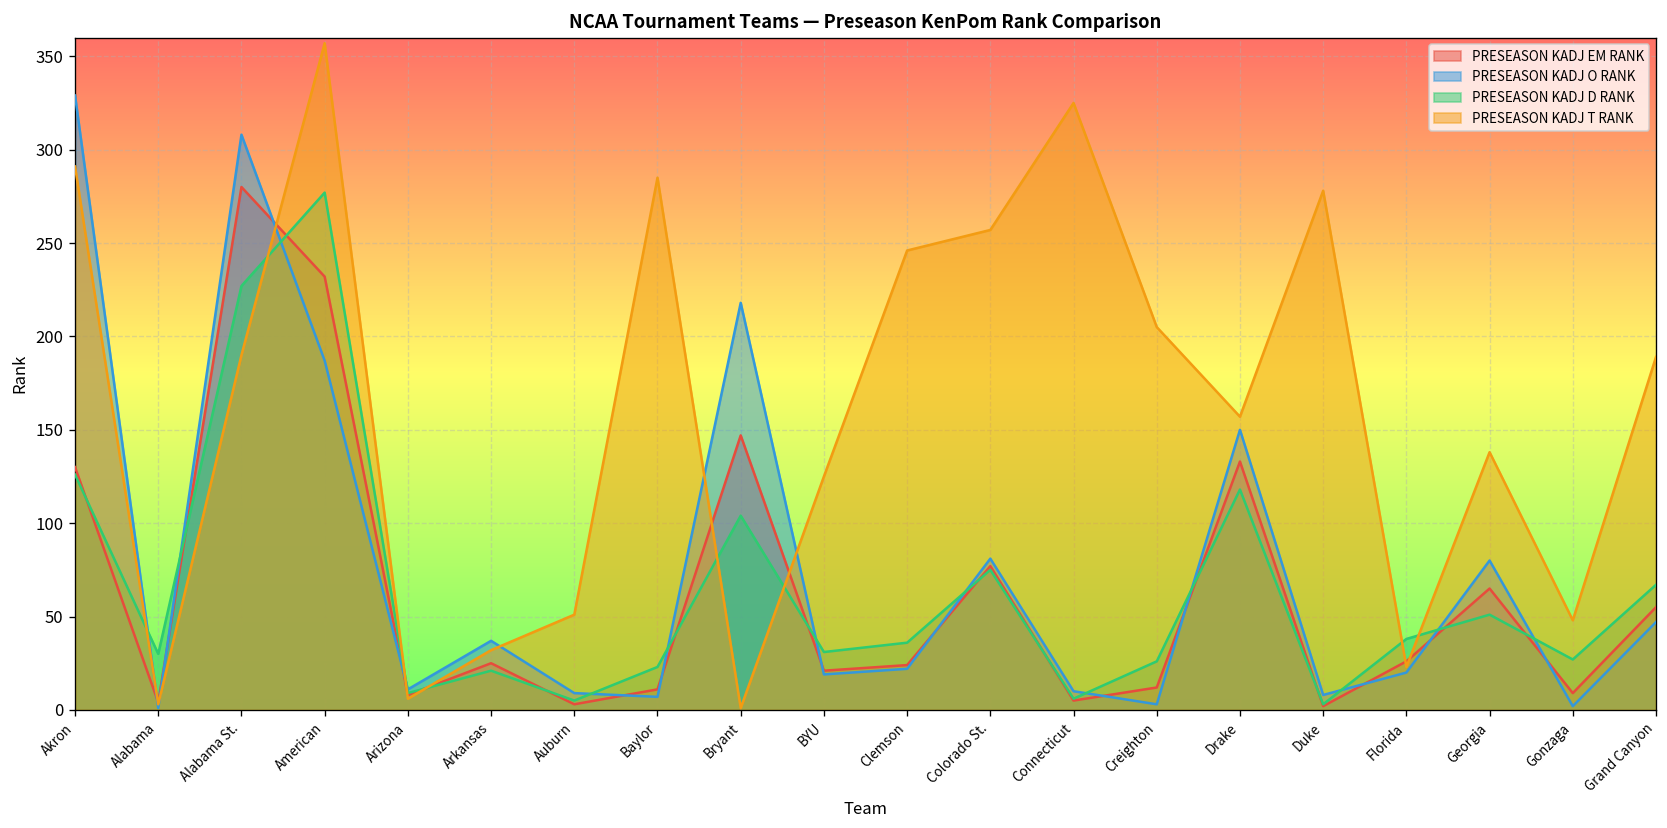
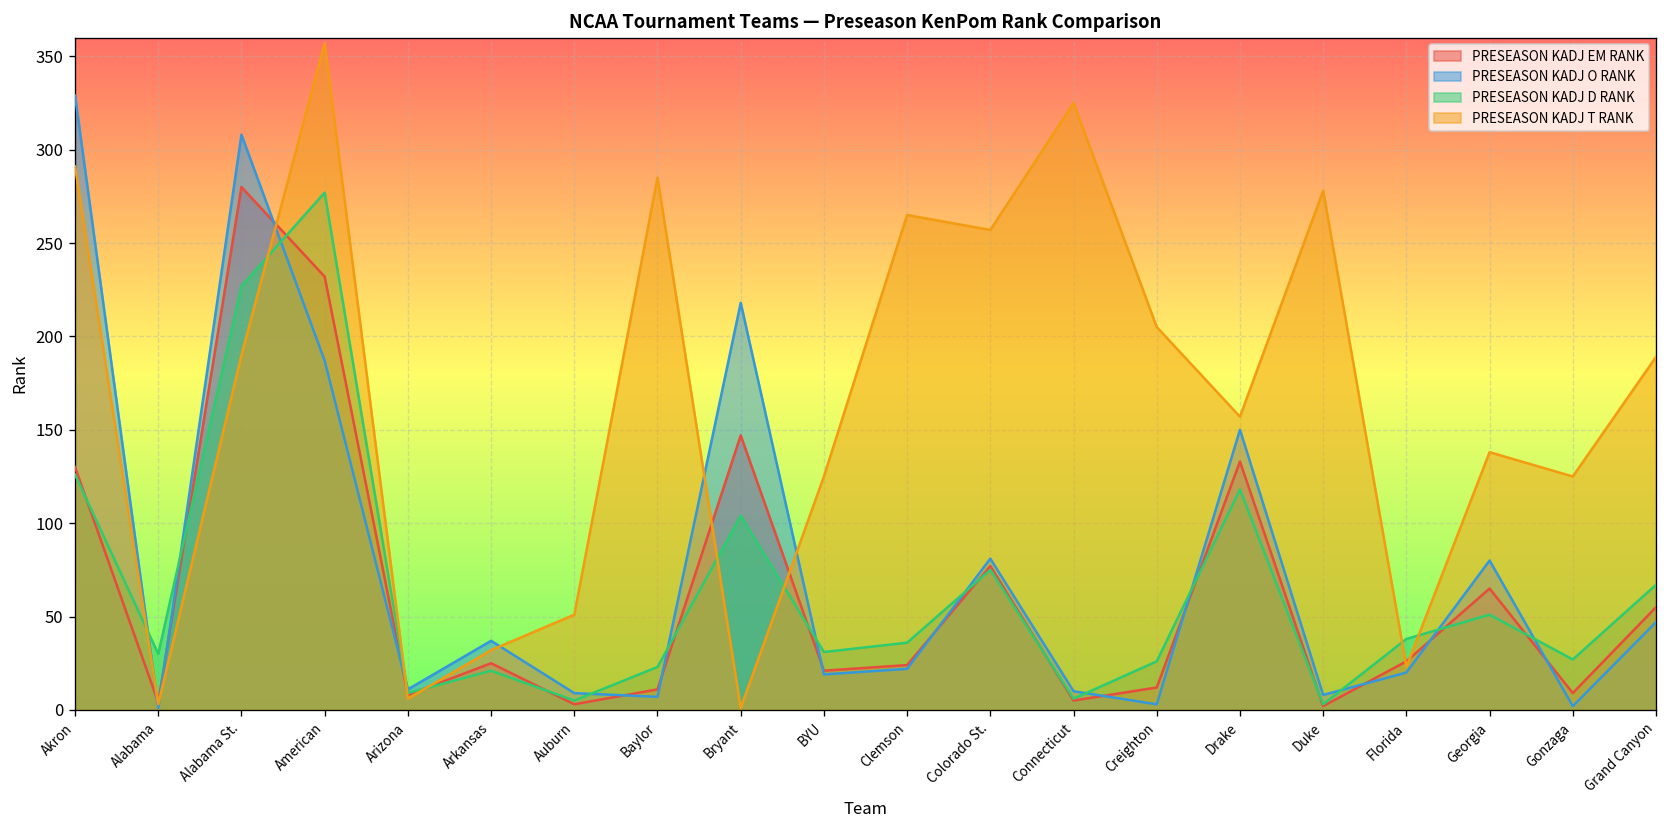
PRESEASON KADJ T RANK, Clemson: 246 -> 265
PRESEASON KADJ T RANK, Gonzaga: 48 -> 125
